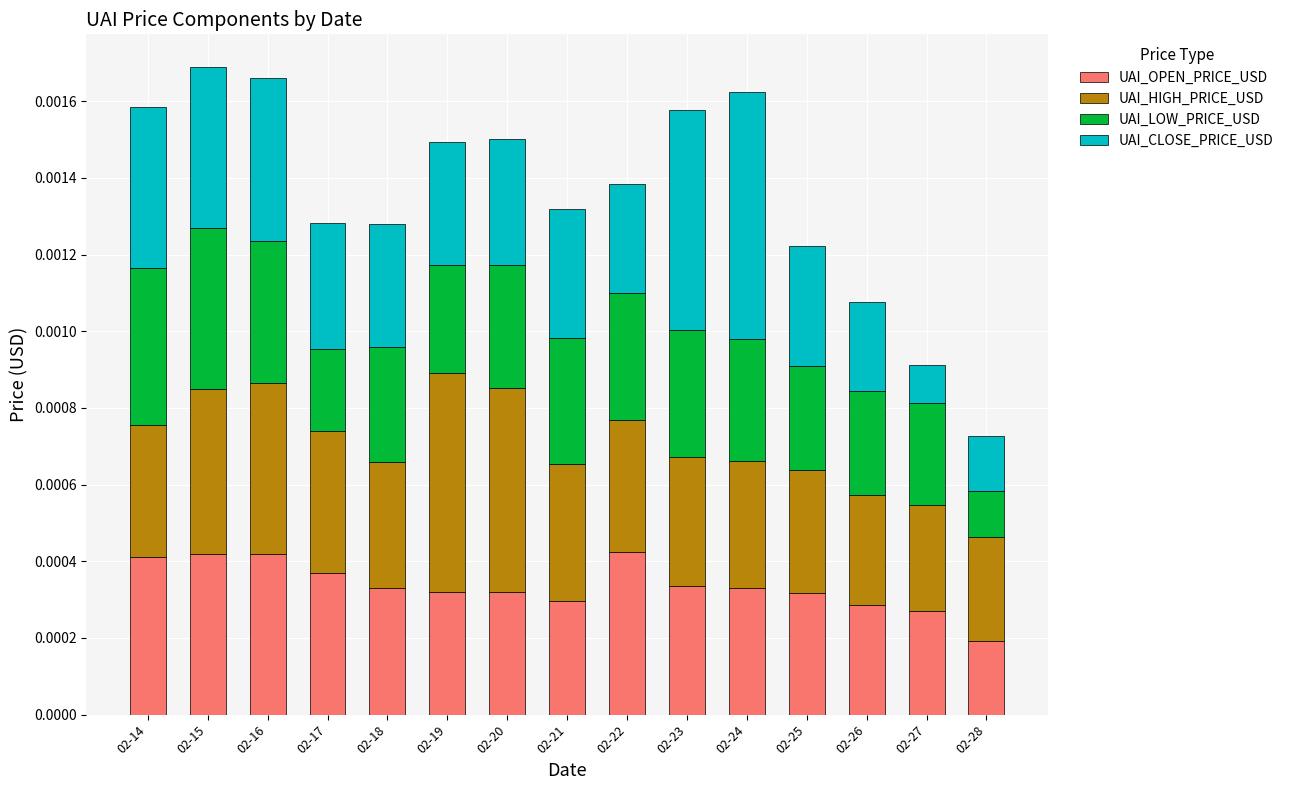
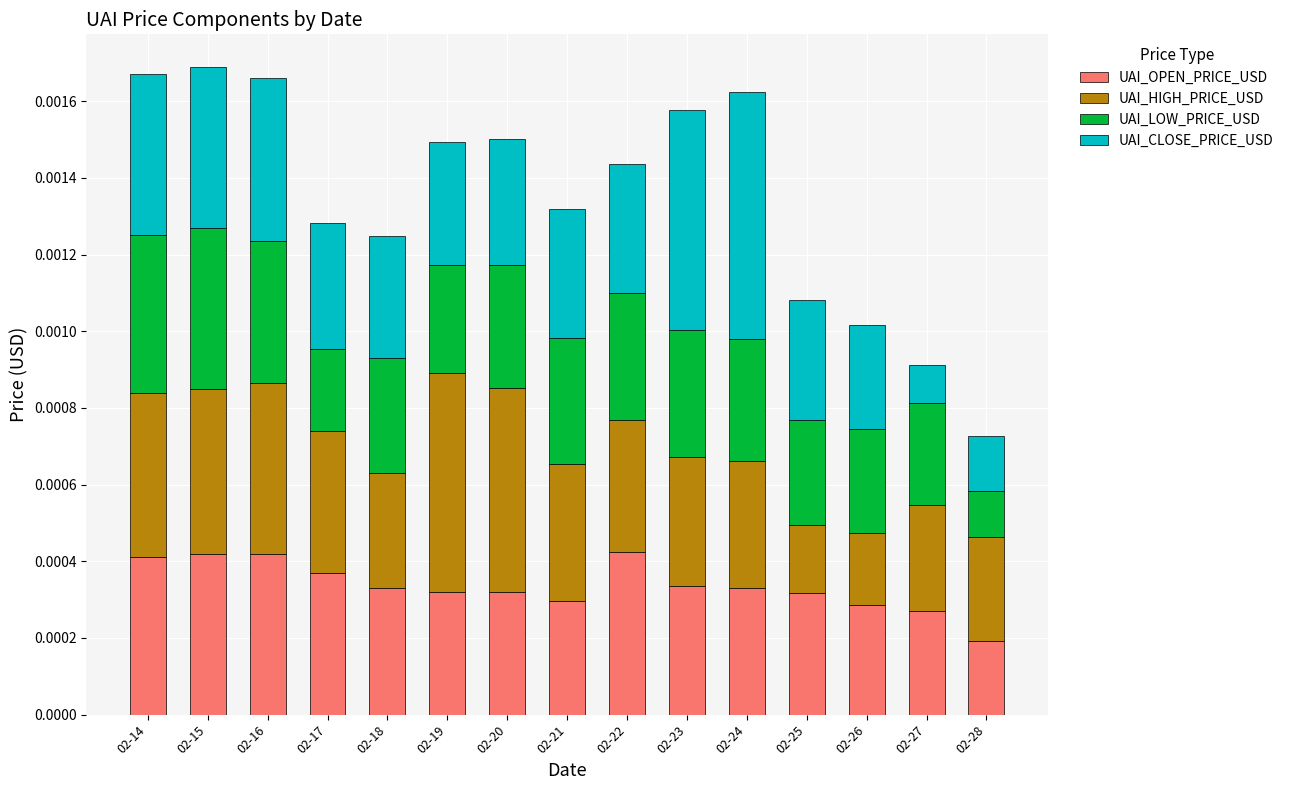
UAI_HIGH_PRICE_USD, 02-14: 0.00035 -> 0.00043
UAI_HIGH_PRICE_USD, 02-18: 0.00033 -> 0.00030
UAI_CLOSE_PRICE_USD, 02-22: 0.00028 -> 0.00034
UAI_HIGH_PRICE_USD, 02-25: 0.00032 -> 0.00018
UAI_HIGH_PRICE_USD, 02-26: 0.00029 -> 0.00019
UAI_CLOSE_PRICE_USD, 02-26: 0.00023 -> 0.00027
